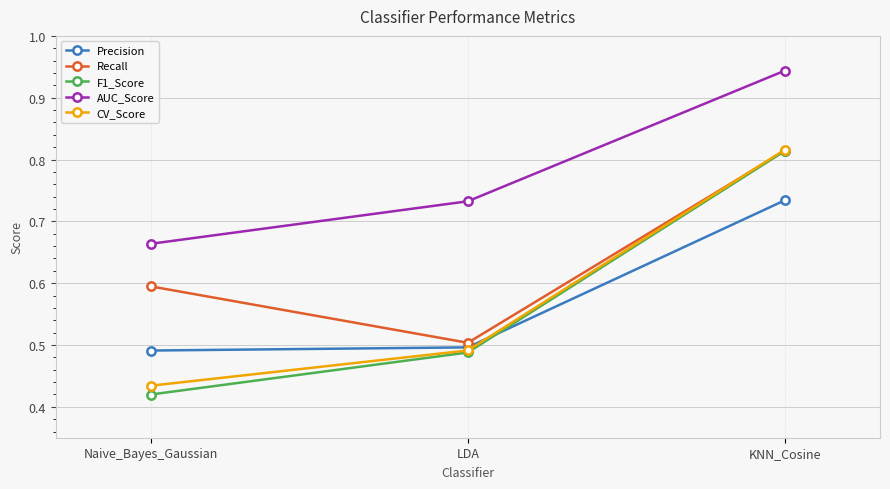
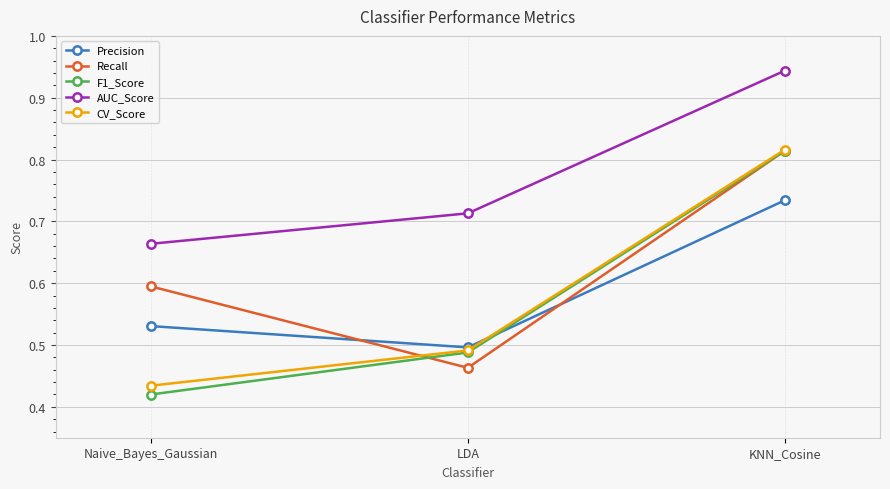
Precision, Naive_Bayes_Gaussian: 0.49 -> 0.53
Recall, LDA: 0.50 -> 0.46
AUC_Score, LDA: 0.73 -> 0.71
